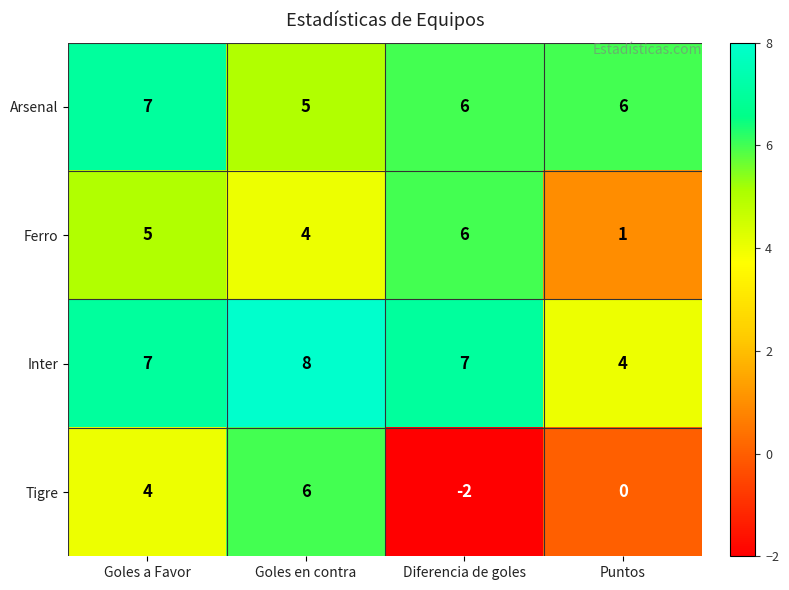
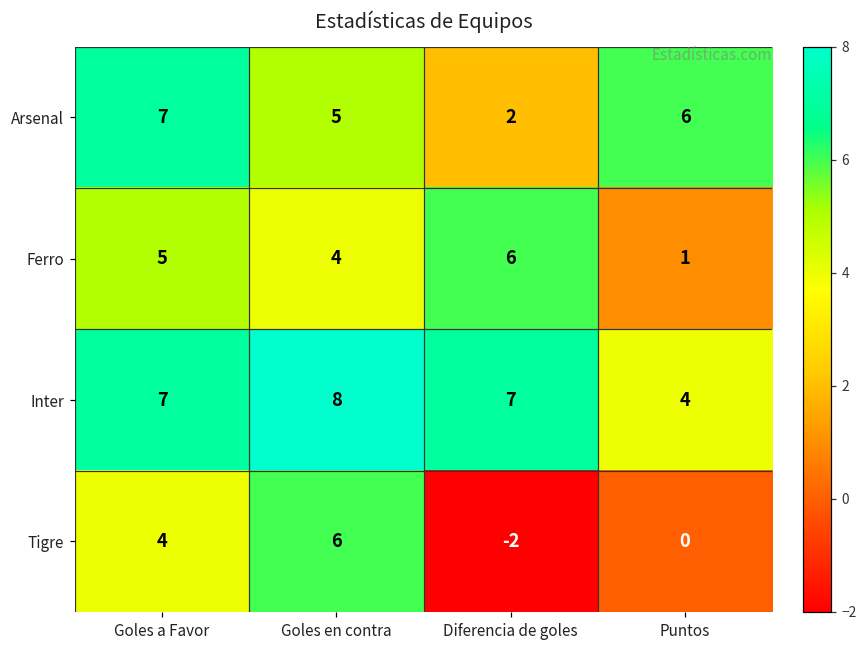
Arsenal, Diferencia de goles: 6 -> 2
